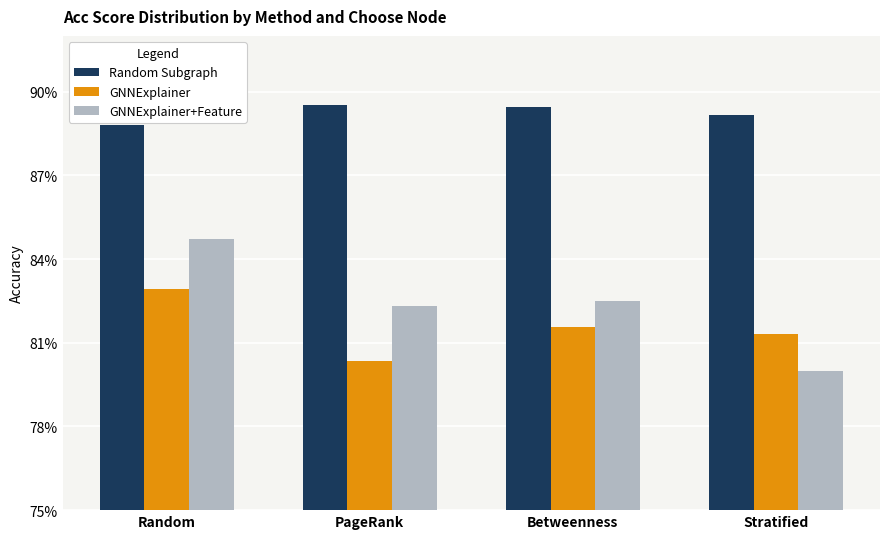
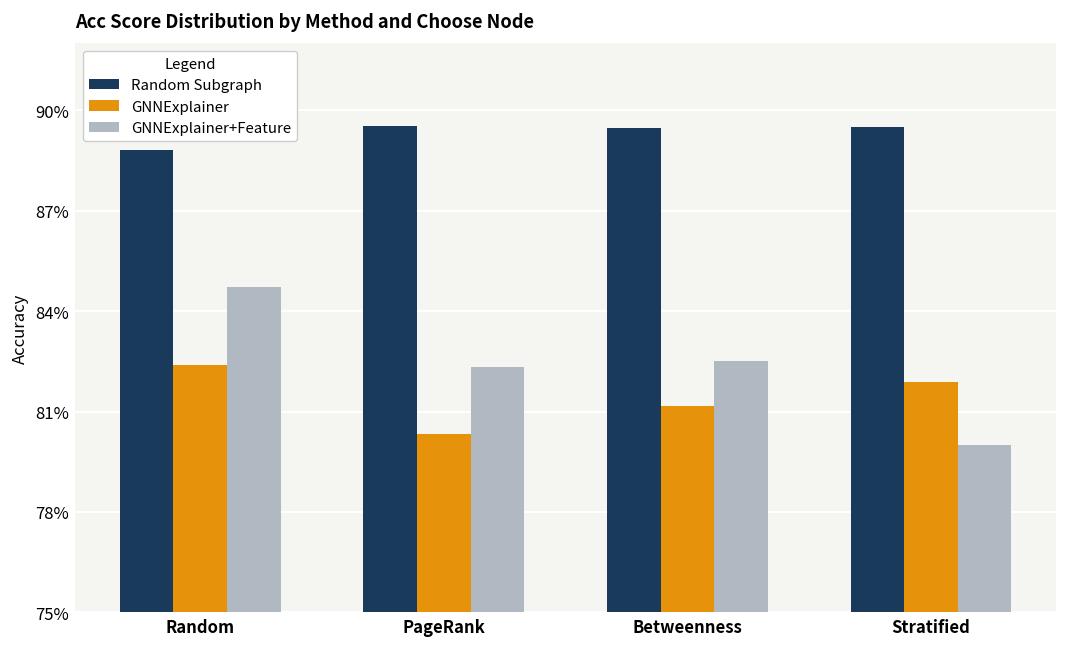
GNNExplainer, Random: 82.9% -> 82.4%
GNNExplainer, Betweenness: 81.5% -> 81.2%
Random Subgraph, Stratified: 89.2% -> 89.5%
GNNExplainer, Stratified: 81.3% -> 81.9%
